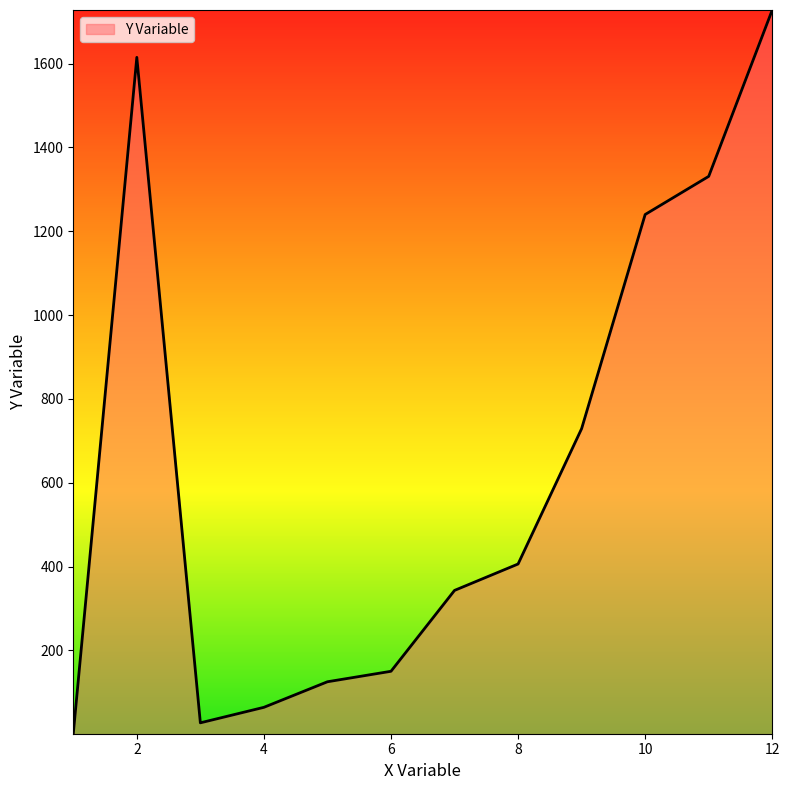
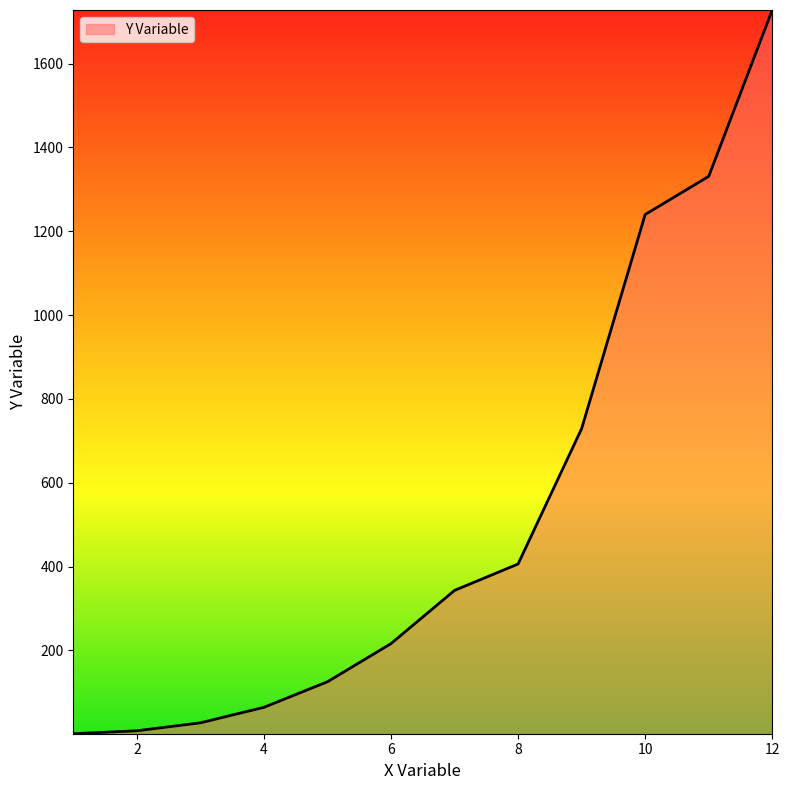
2: 1620 -> 10
6: 150 -> 220
